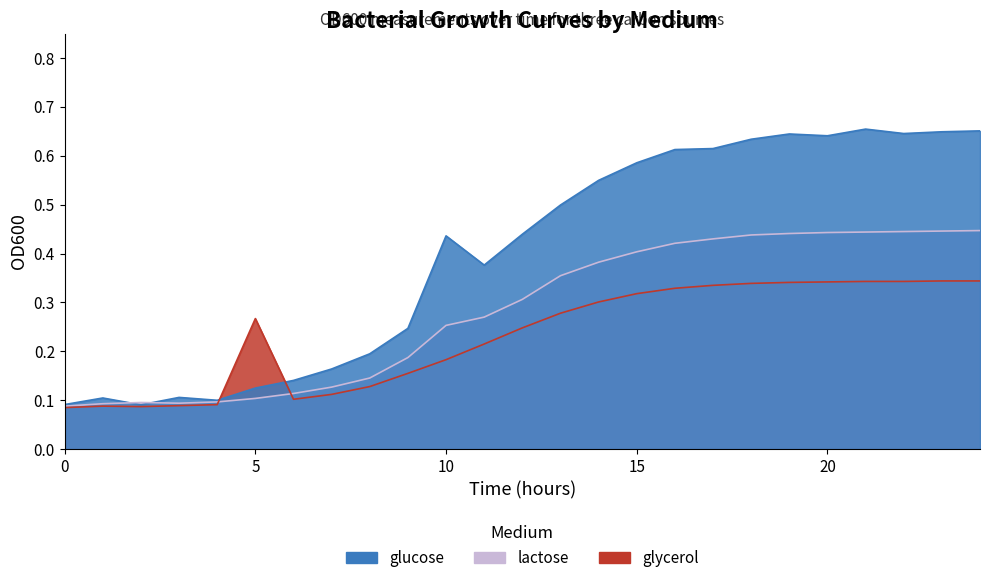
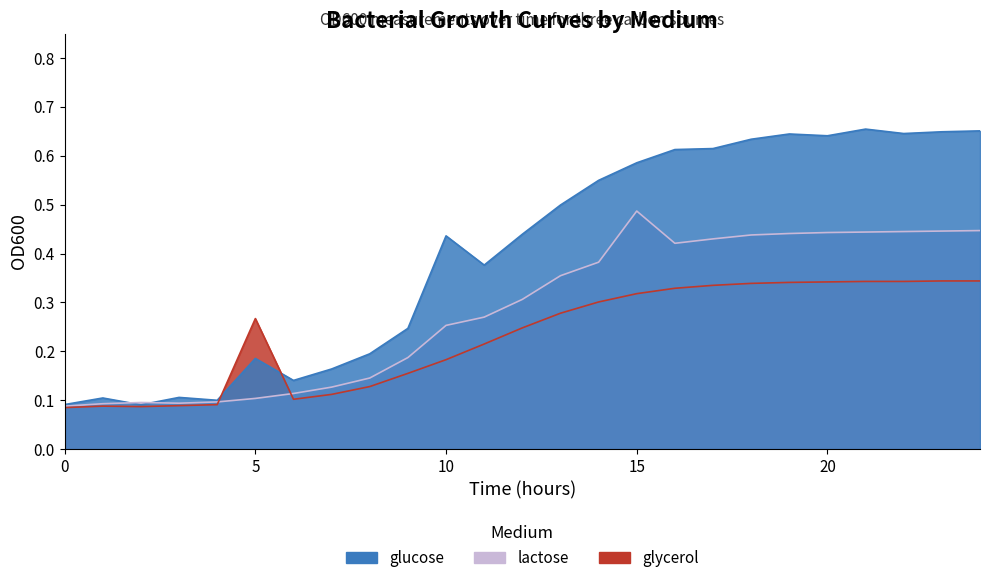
glucose, 5: 0.12 -> 0.19
lactose, 15: 0.40 -> 0.49
